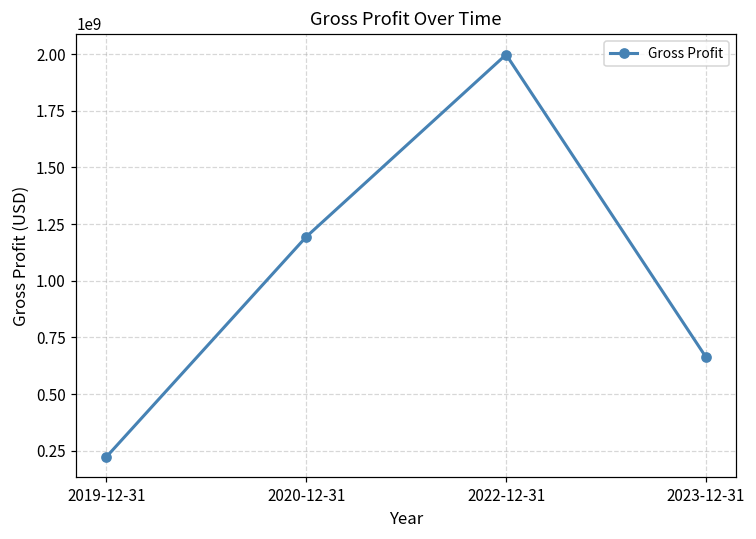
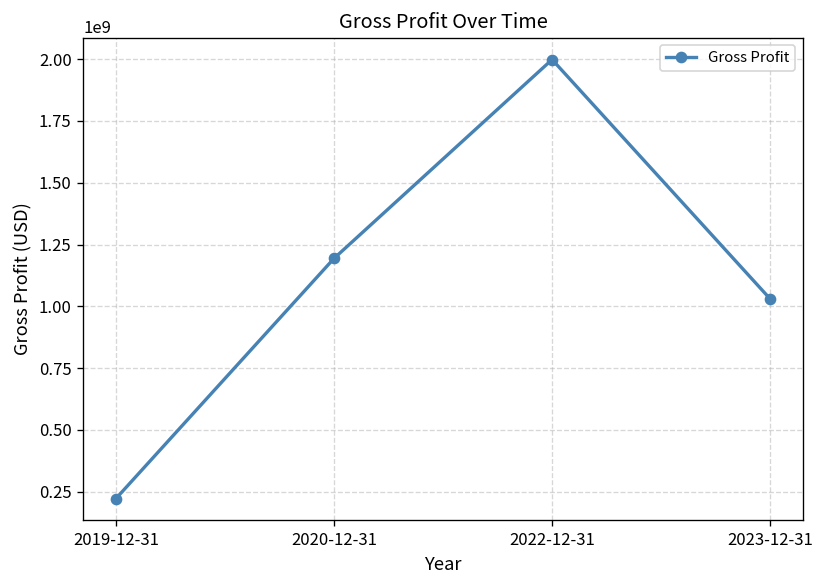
2023-12-31: 660000000 -> 1030000000
